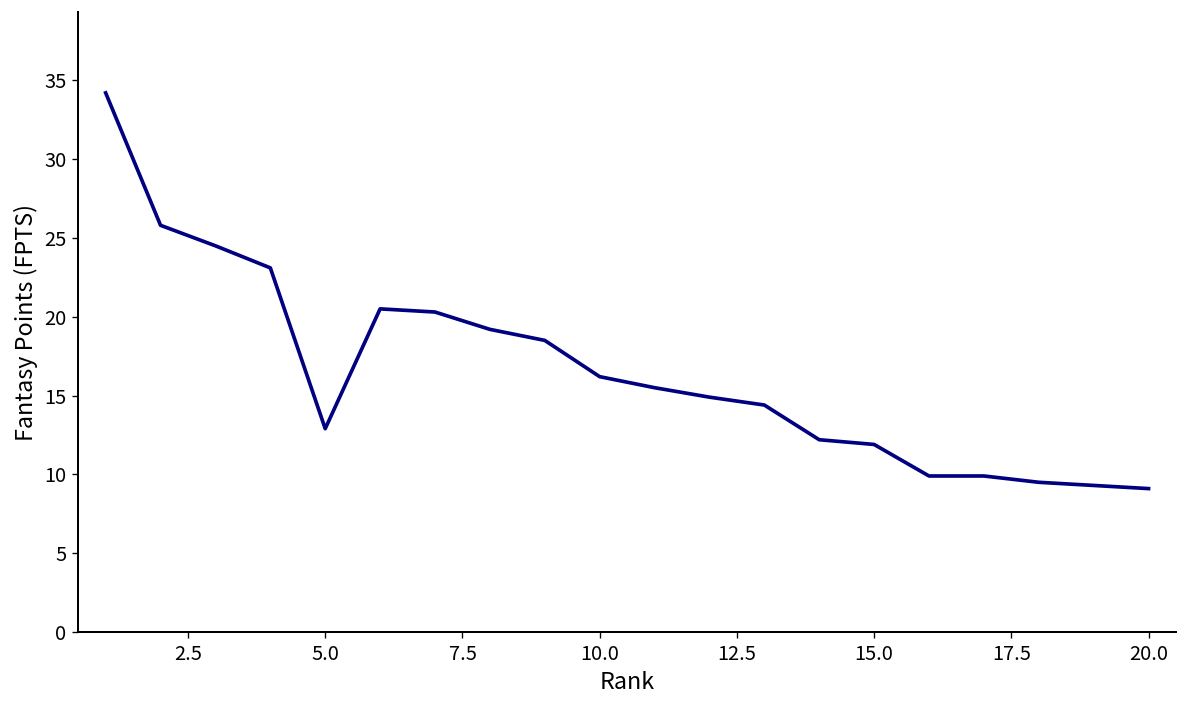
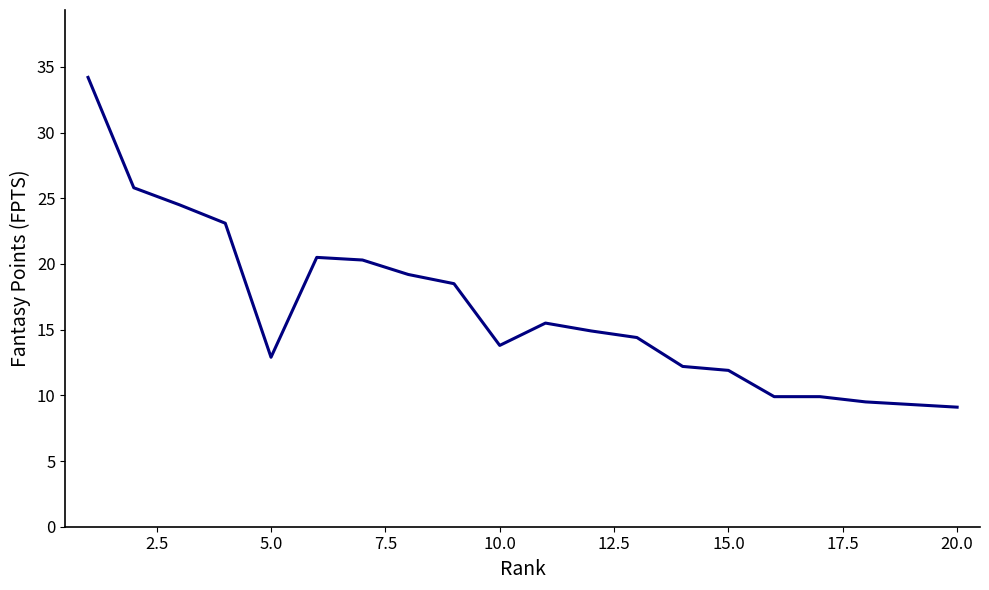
10.0: 16.2 -> 13.8
